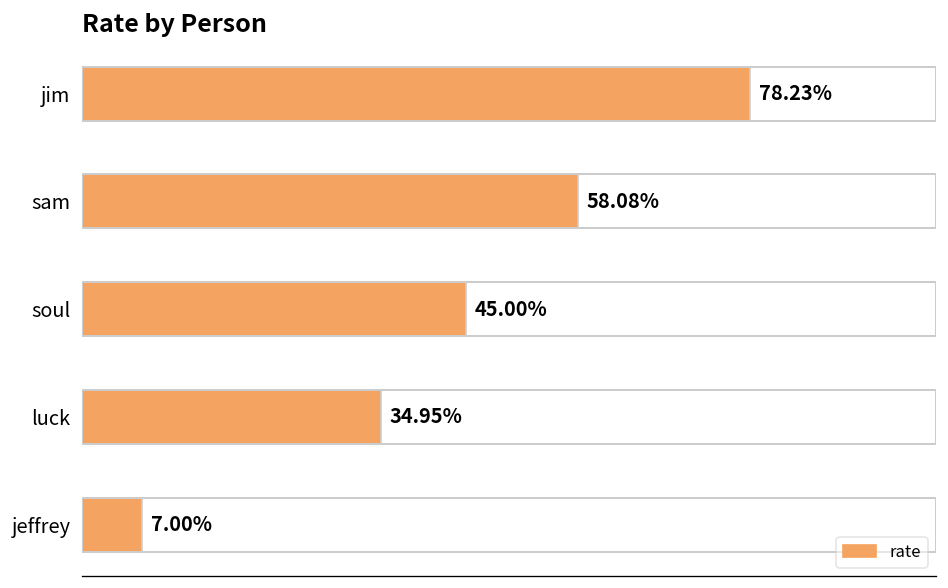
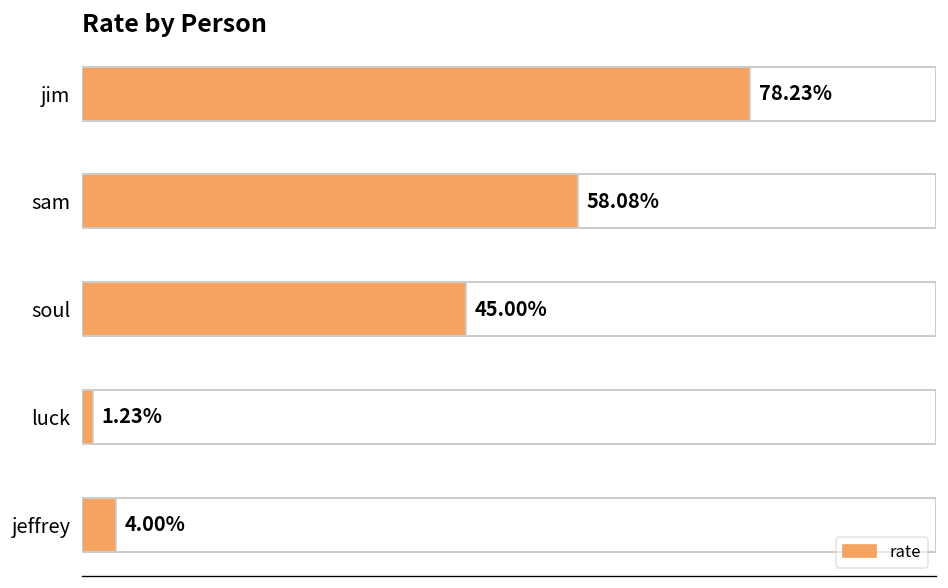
luck: 34.95% -> 1.23%
jeffrey: 7.00% -> 4.00%
